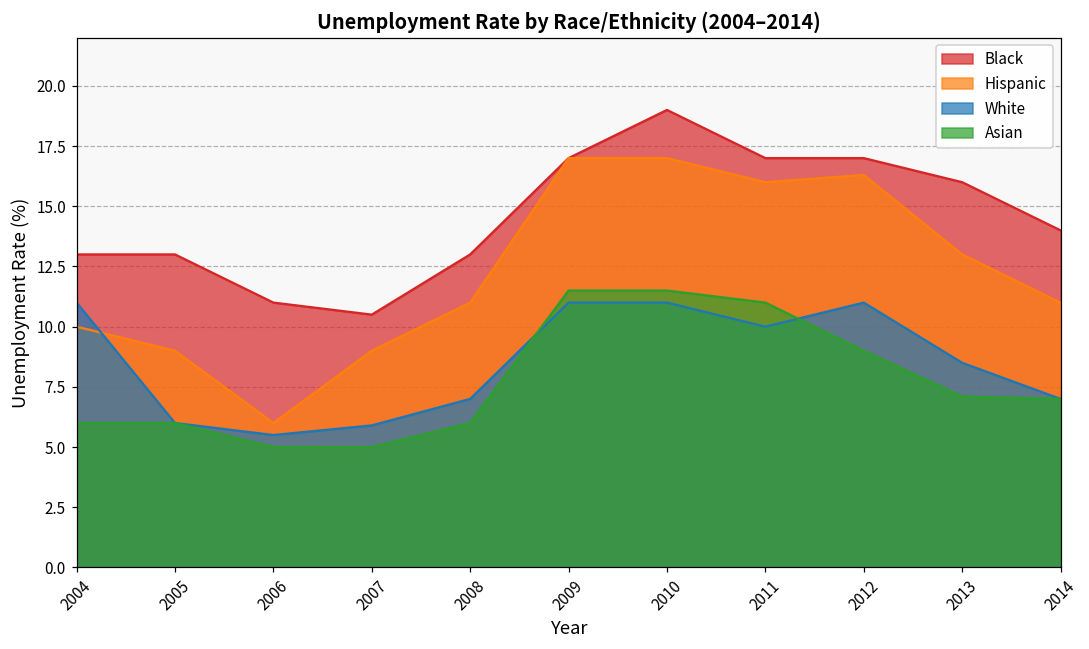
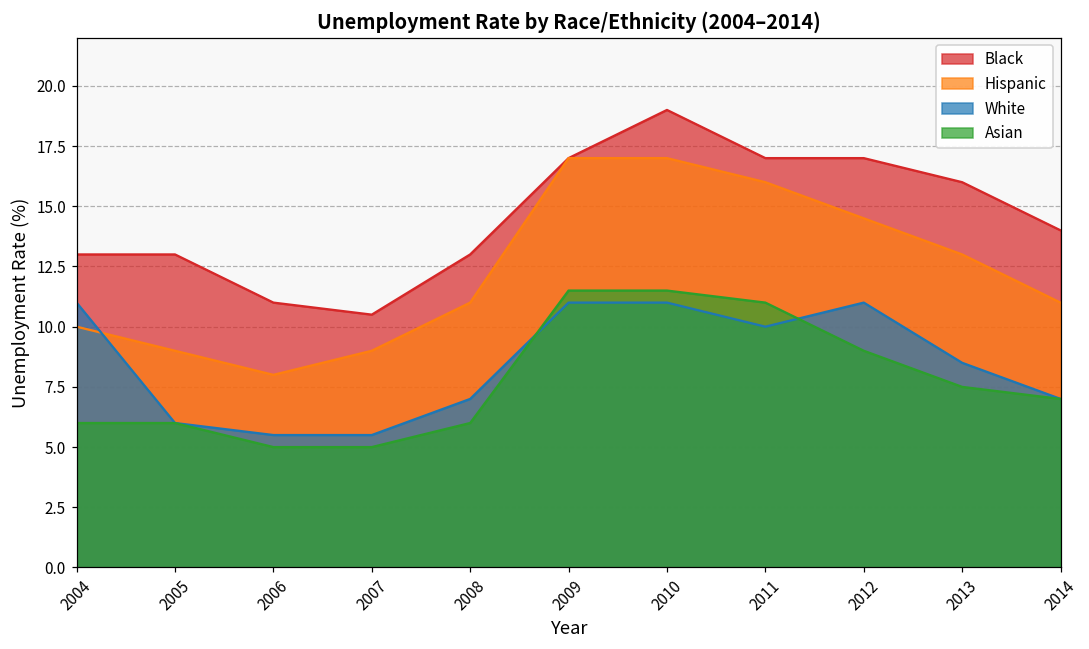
Hispanic, 2006: 6 -> 8
White, 2007: 5.9 -> 5.5
Hispanic, 2012: 16.3 -> 14.5
Asian, 2013: 7.1 -> 7.5
